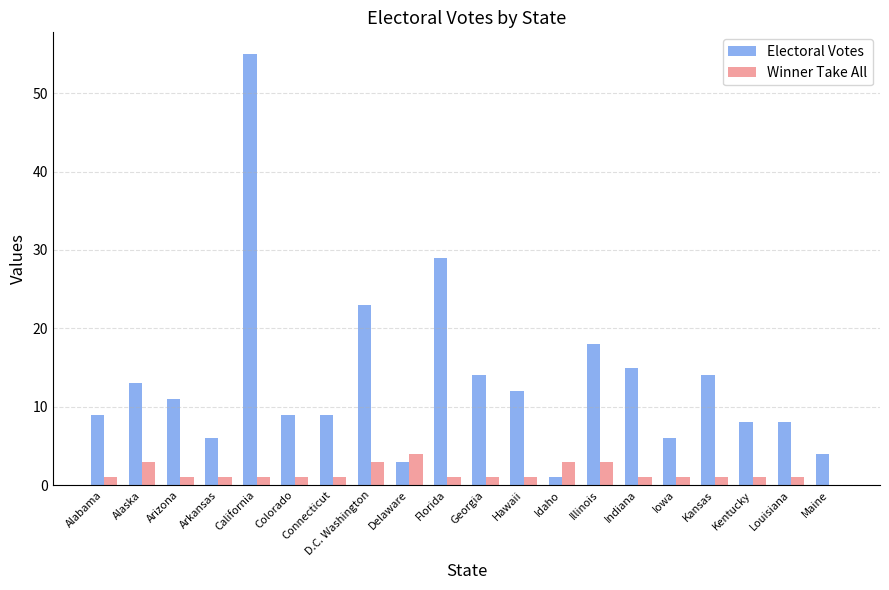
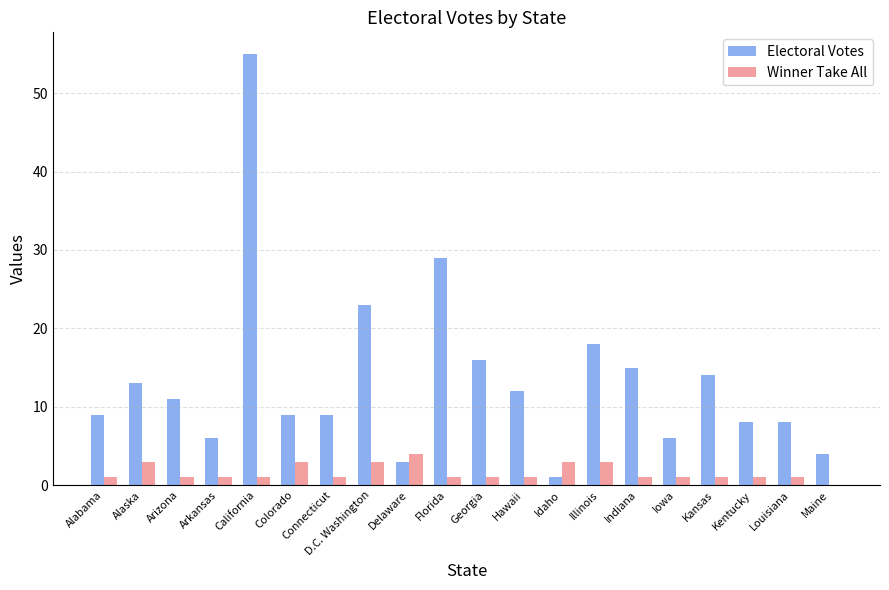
Winner Take All, Colorado: 1 -> 3
Electoral Votes, Georgia: 14 -> 16
